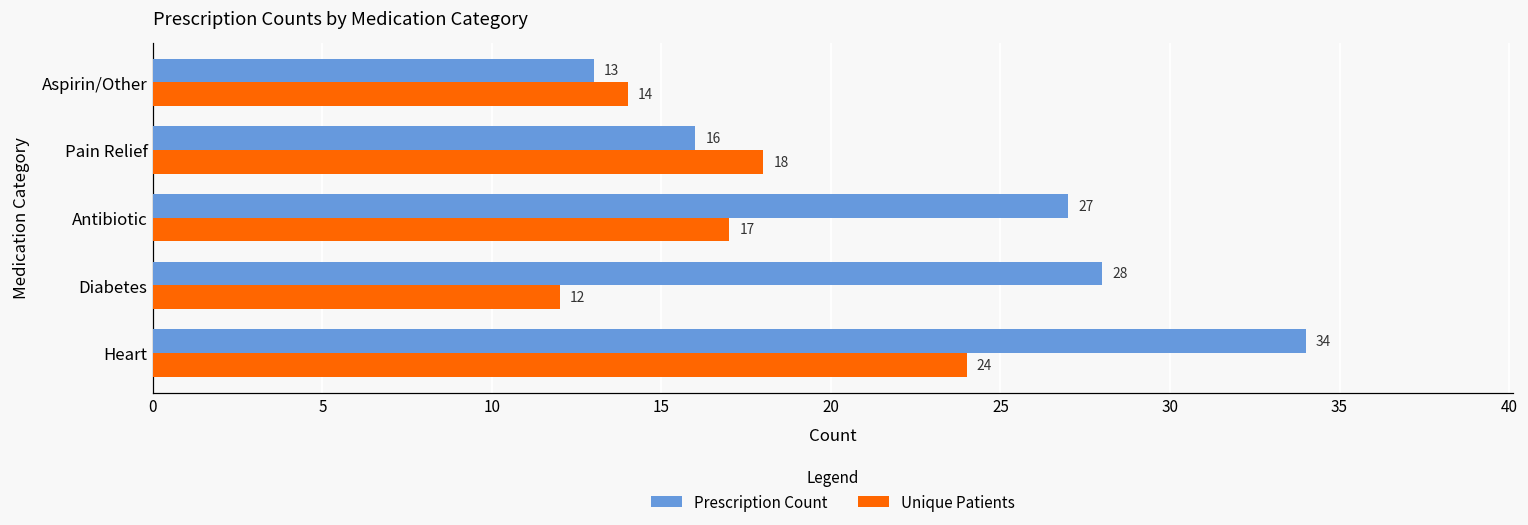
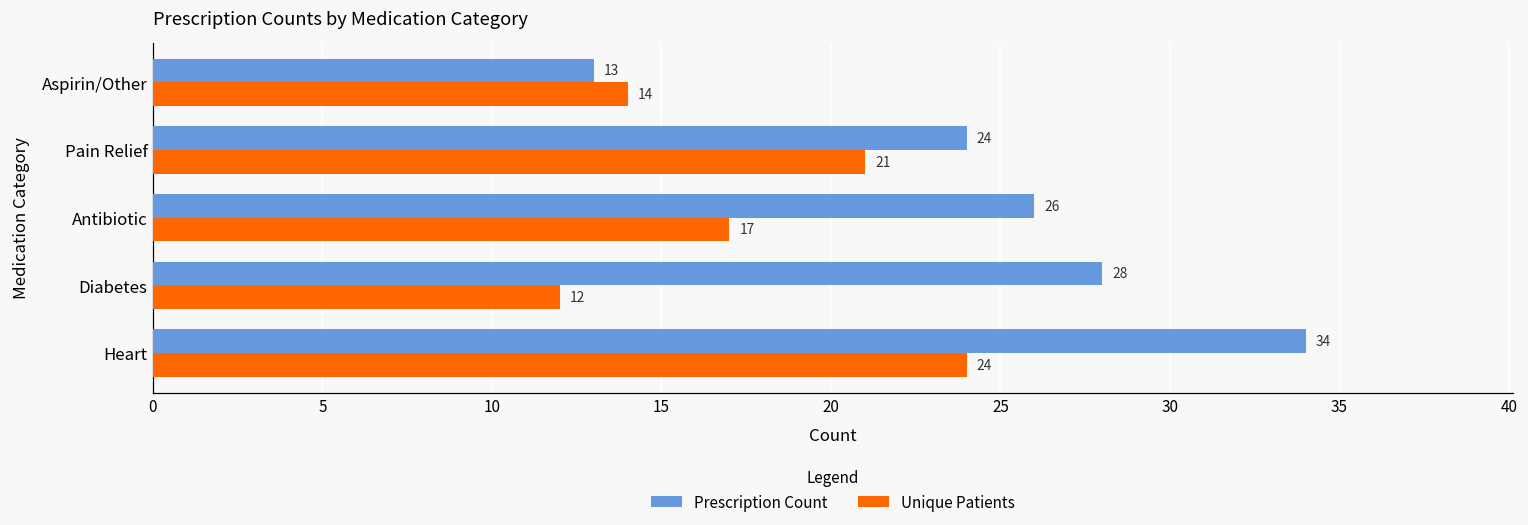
Prescription Count, Pain Relief: 16 -> 24
Unique Patients, Pain Relief: 18 -> 21
Prescription Count, Antibiotic: 27 -> 26
